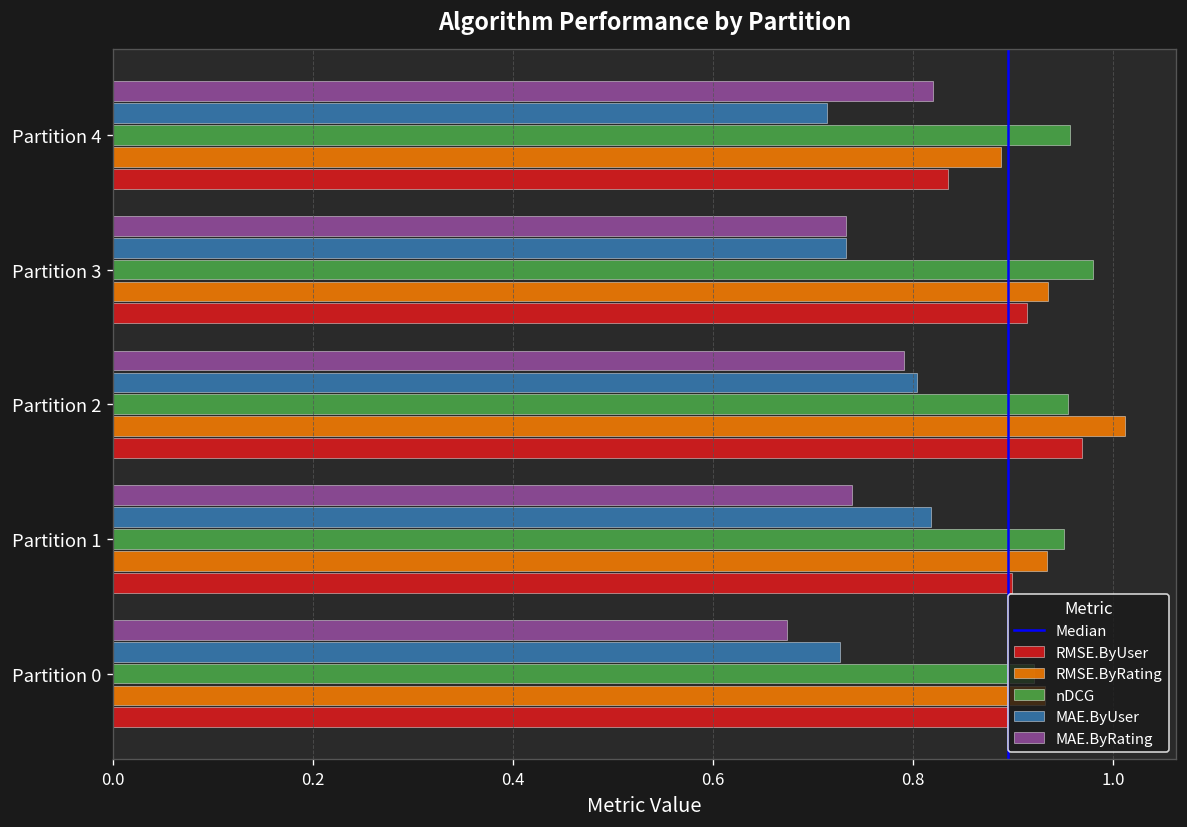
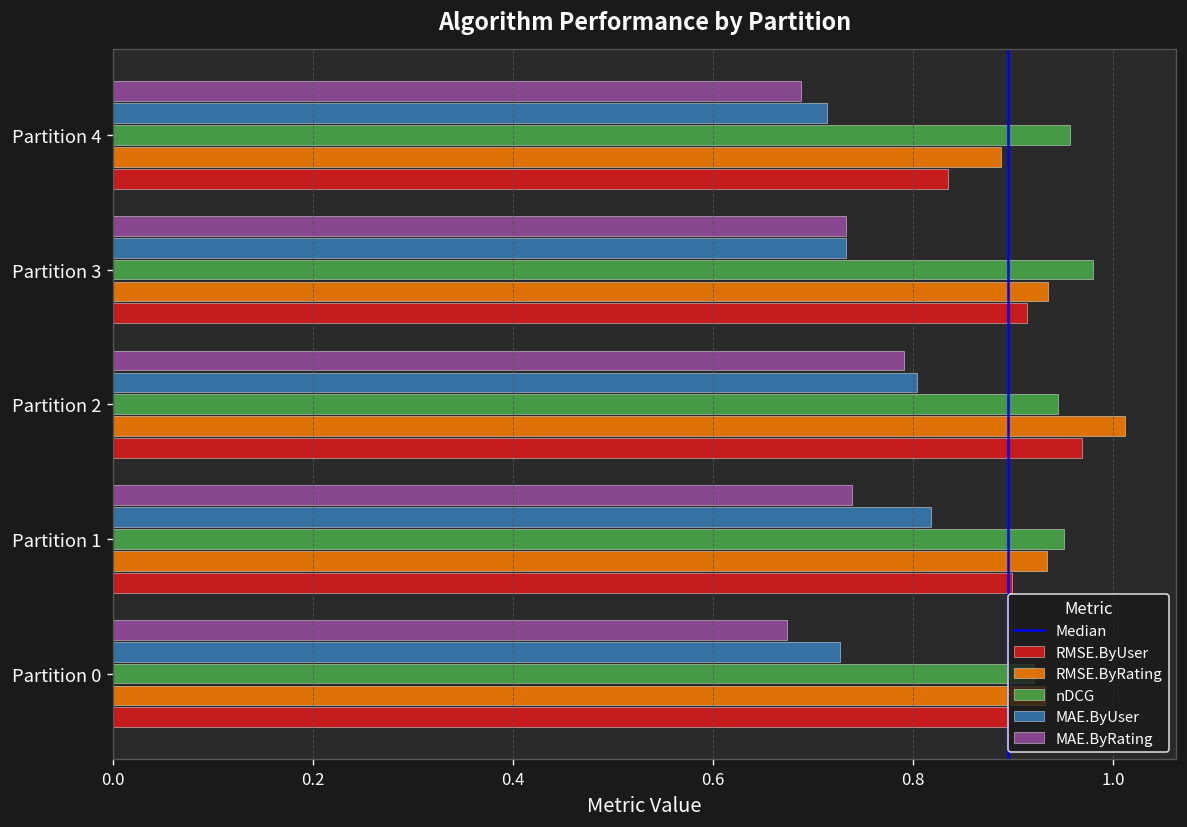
MAE.ByRating, Partition 4: 0.82 -> 0.69
nDCG, Partition 2: 0.95 -> 0.94
